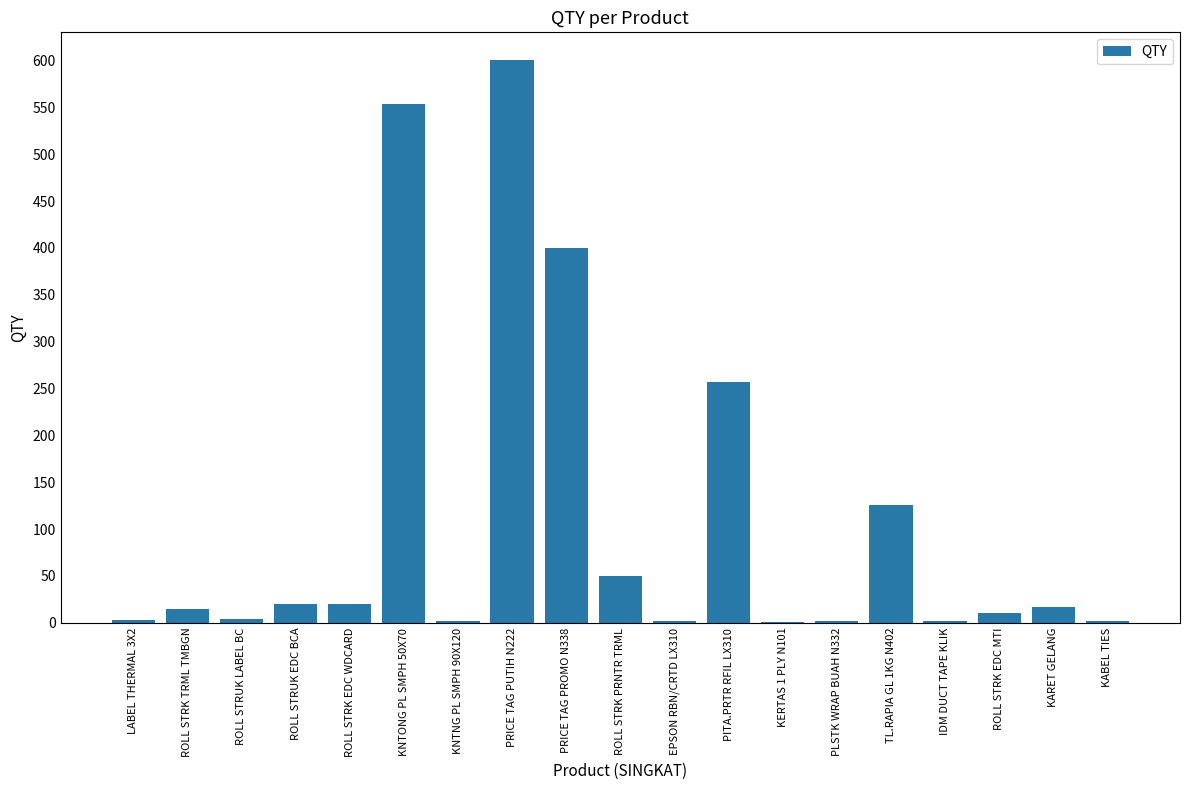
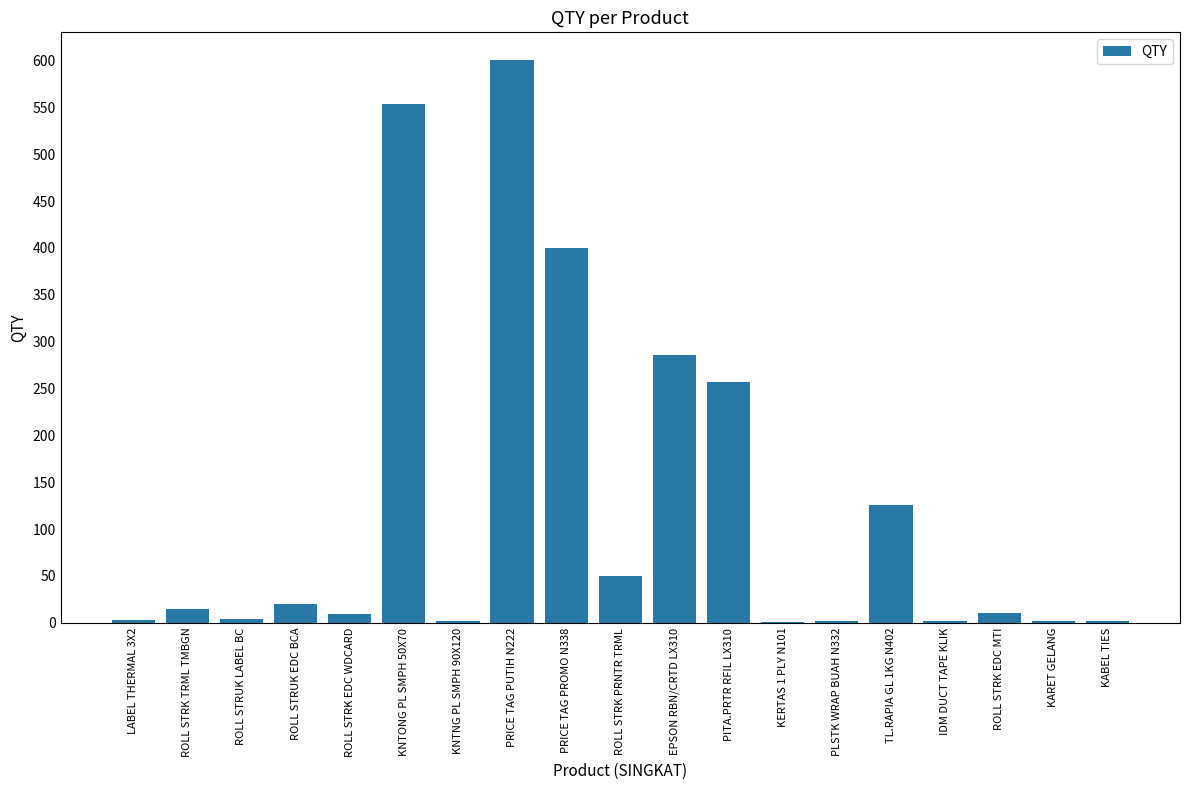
ROLL STRK EDC WDCARD: 20 -> 10
EPSON RBN/CRTD LX310: 0 -> 290
KARET GELANG: 20 -> 0
